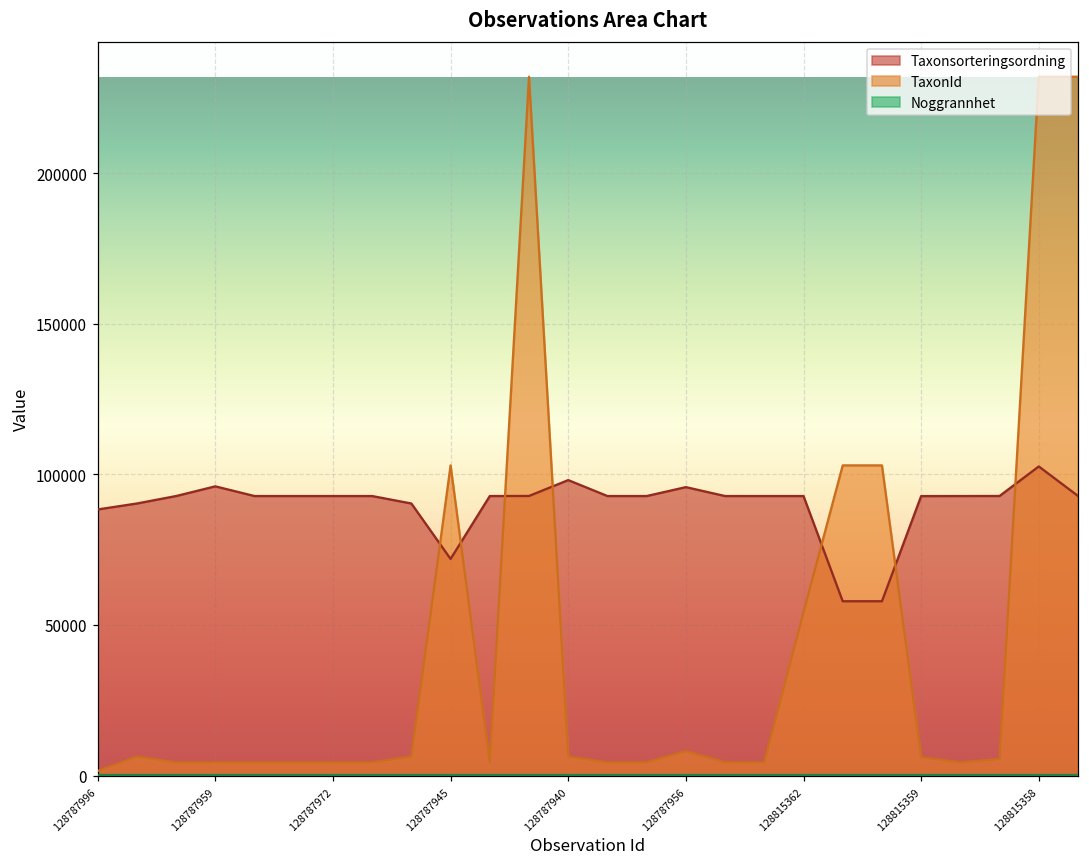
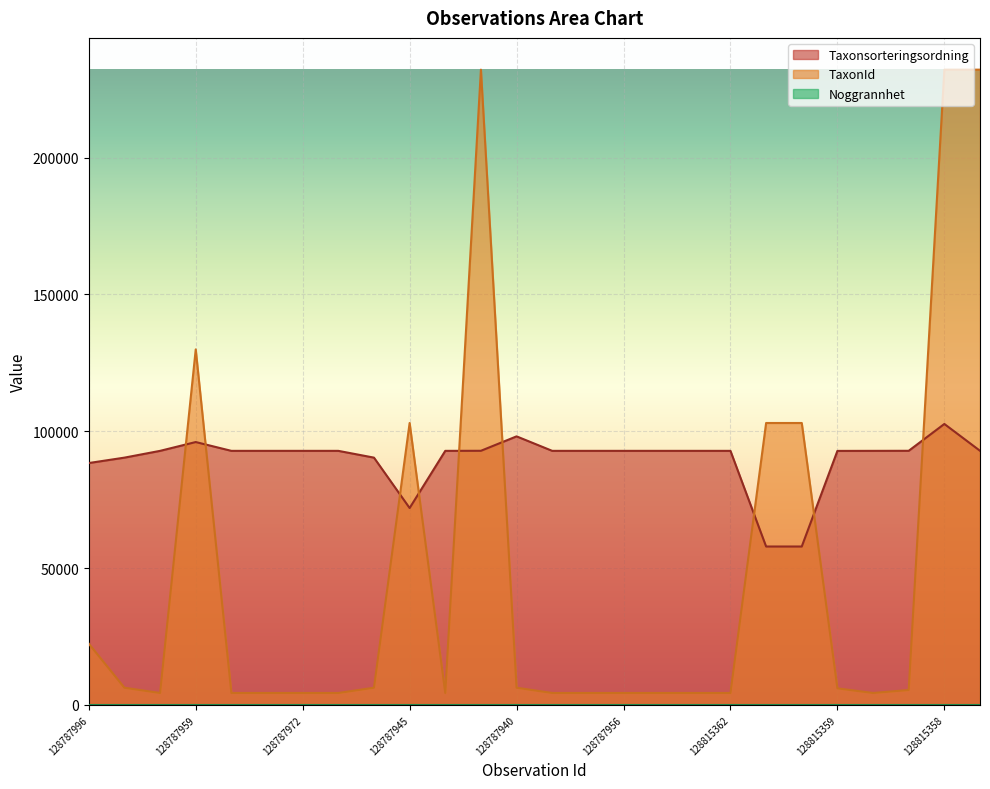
TaxonId, 128787996: 2000 -> 22000
TaxonId, 128787959: 4000 -> 130000
Taxonsorteringsordning, 128787956: 96000 -> 93000
TaxonId, 128787956: 8000 -> 4000
TaxonId, 128815362: 54000 -> 4000
